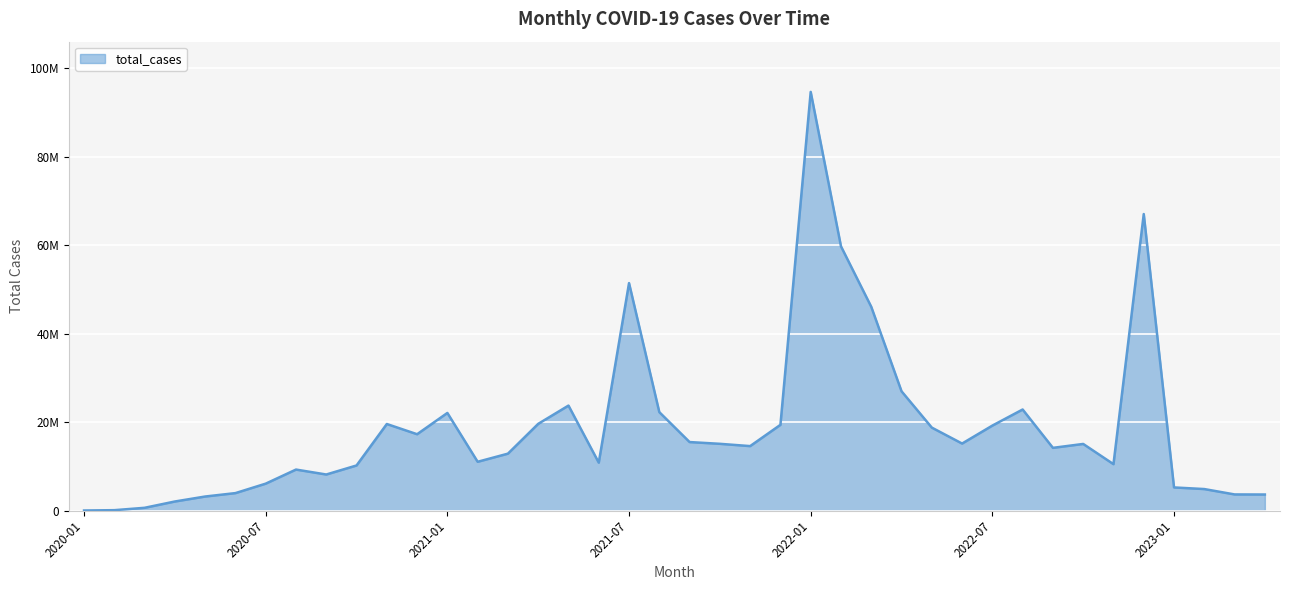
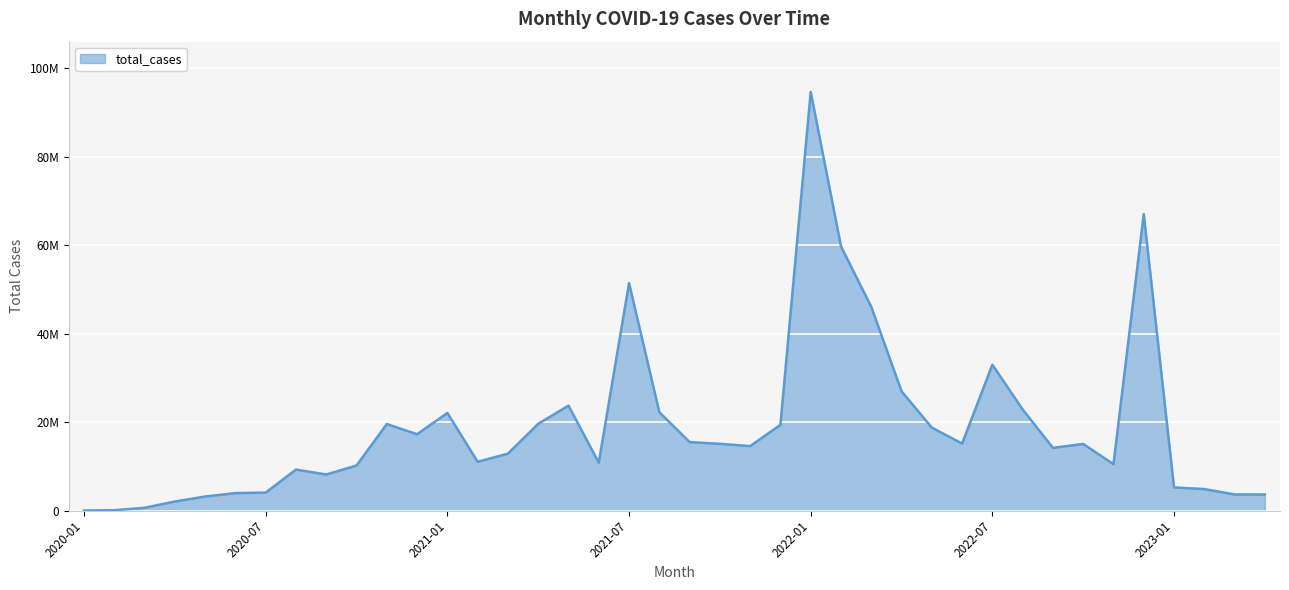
2020-07: 6000000 -> 4000000
2022-07: 19000000 -> 33000000
